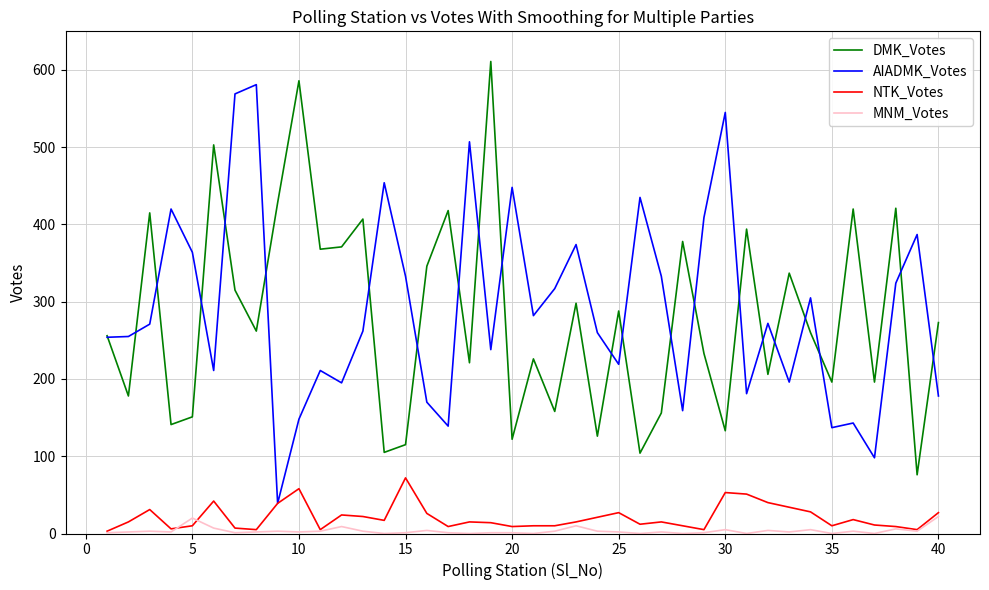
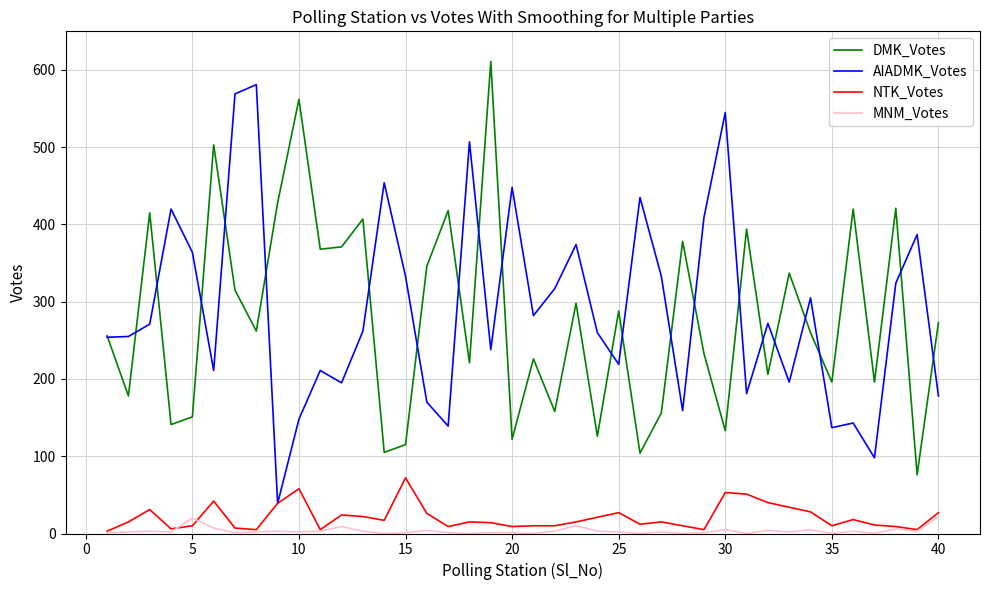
DMK_Votes, 10: 590 -> 560
